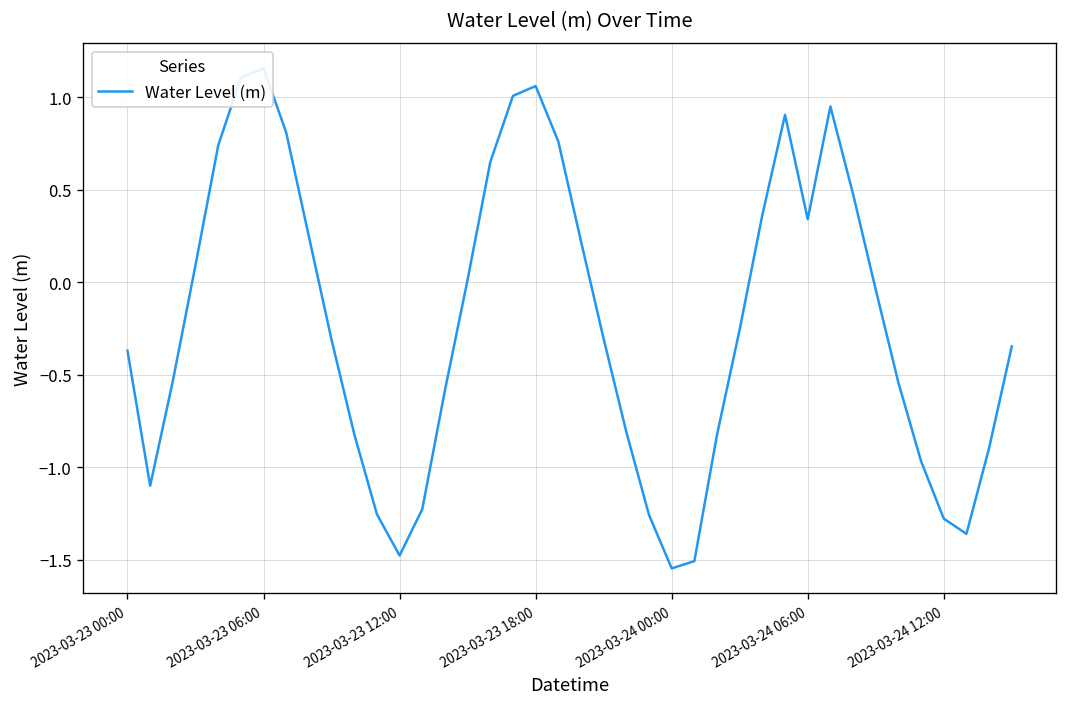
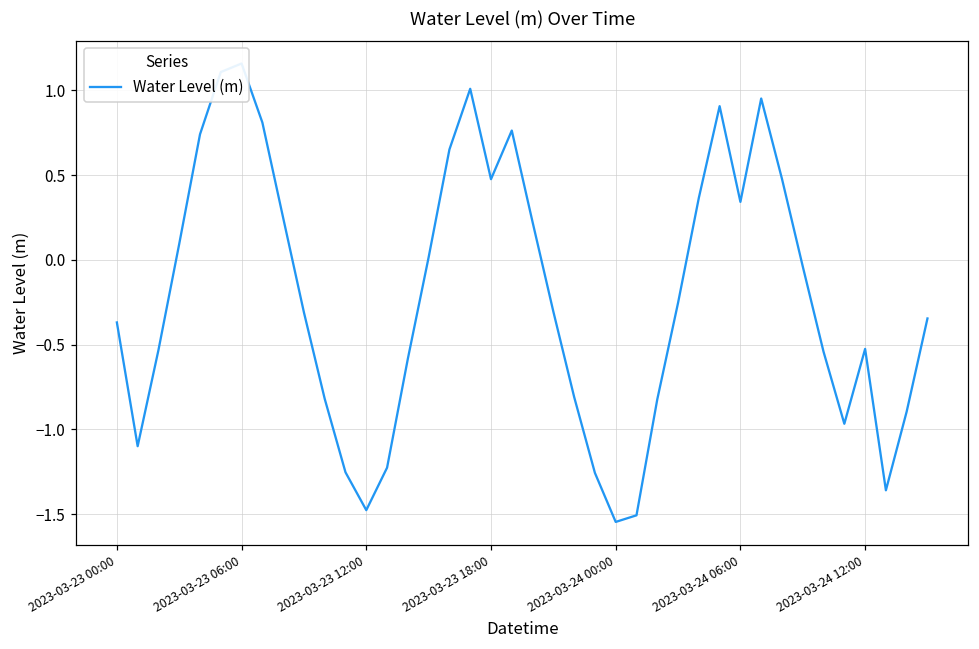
2023-03-23 18:00: 1.06 -> 0.48
2023-03-24 12:00: -1.28 -> -0.53
